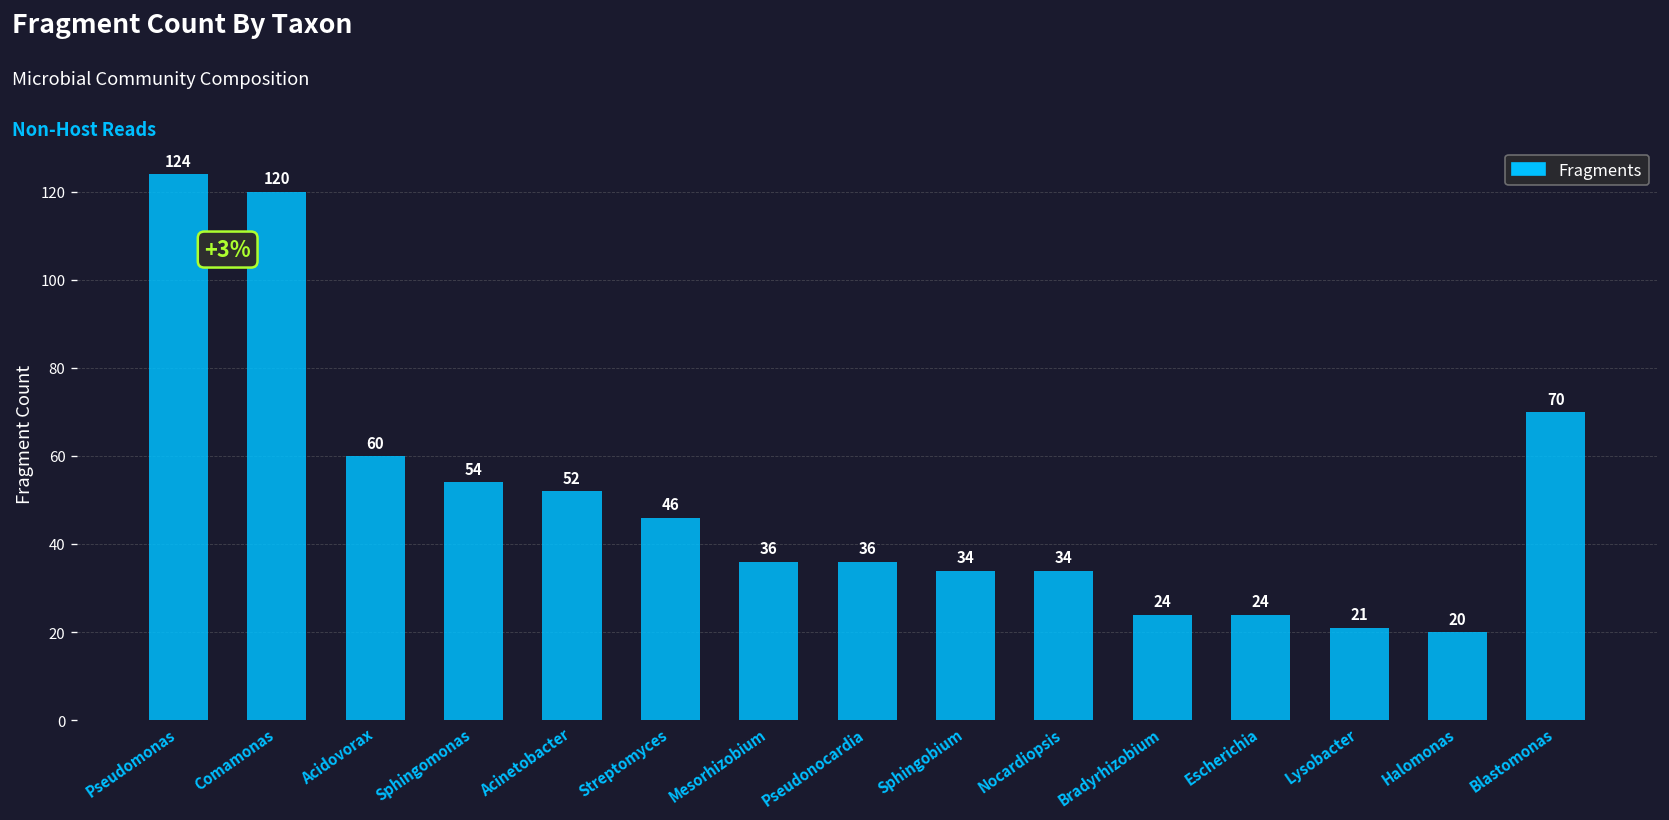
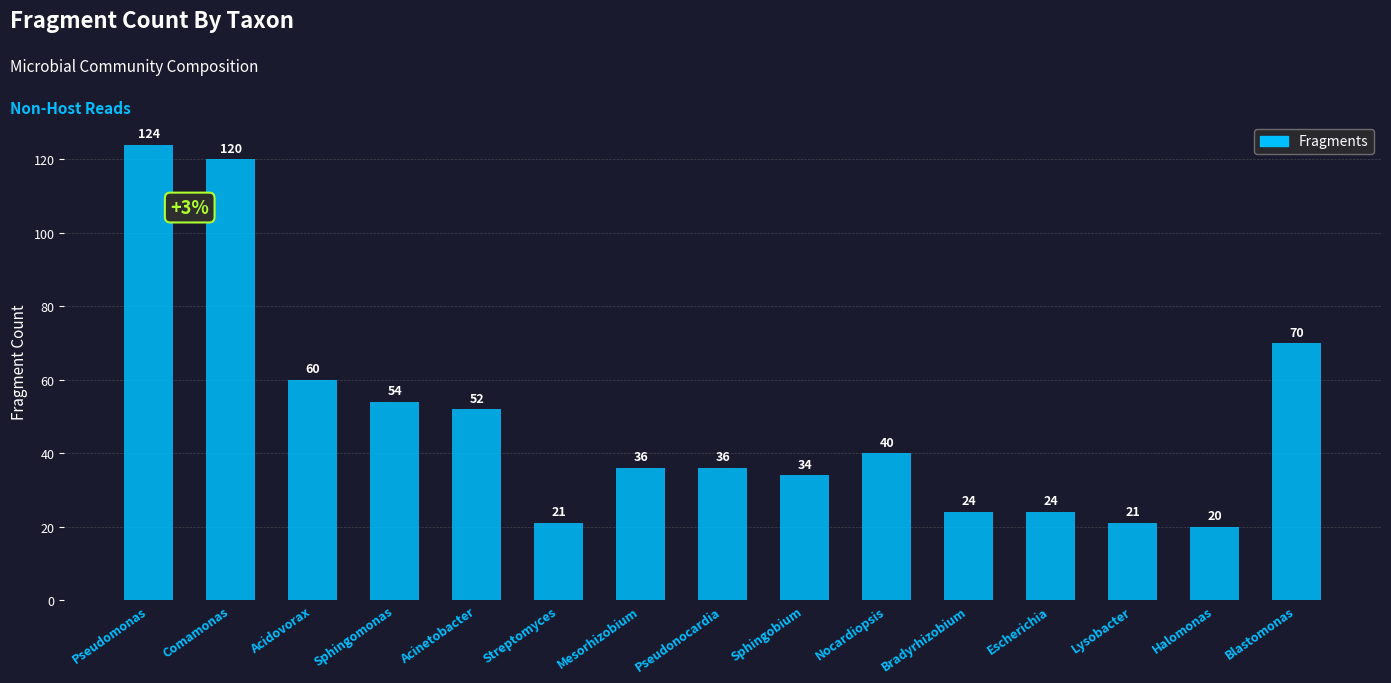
Streptomyces: 46 -> 21
Nocardiopsis: 34 -> 40
